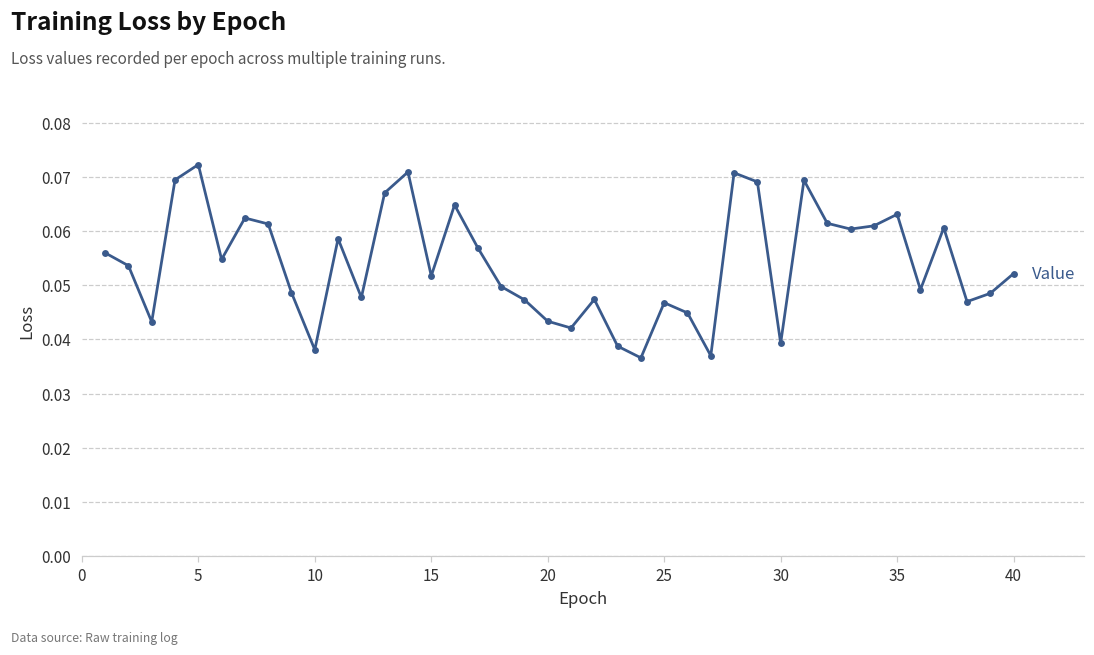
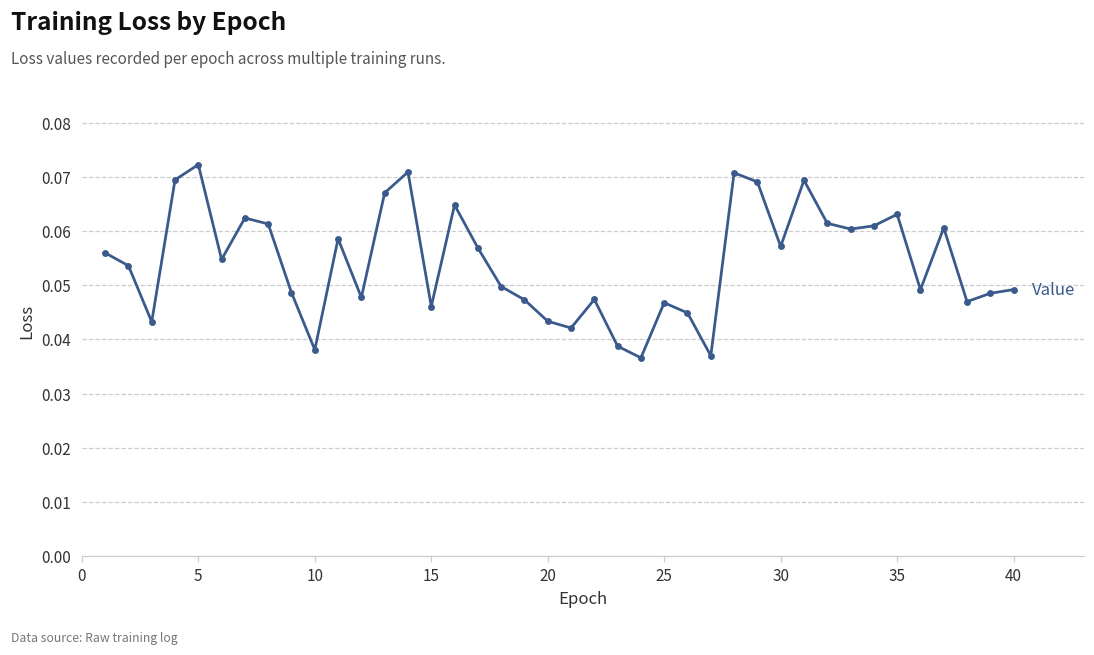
15: 0.052 -> 0.046
30: 0.039 -> 0.057
40: 0.052 -> 0.049
